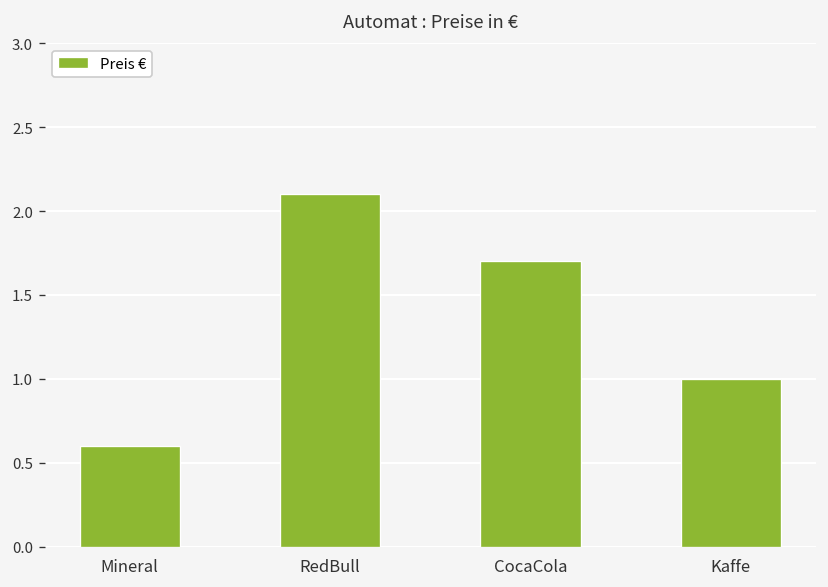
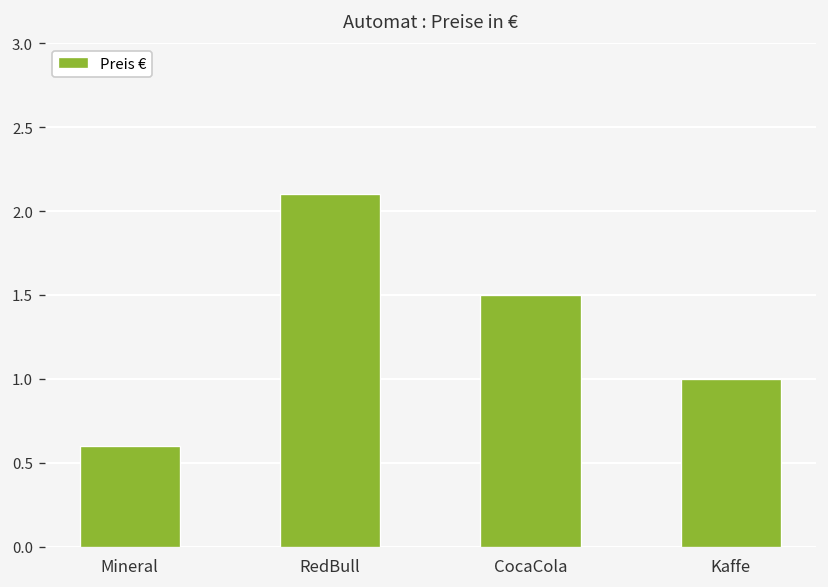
CocaCola: 1.7 -> 1.5
